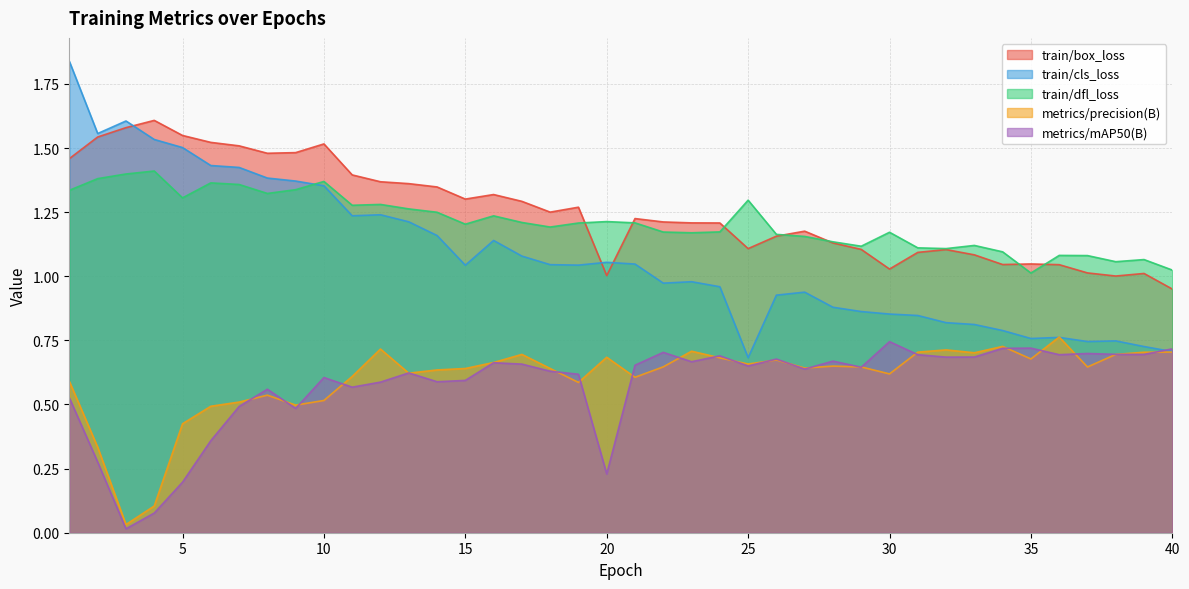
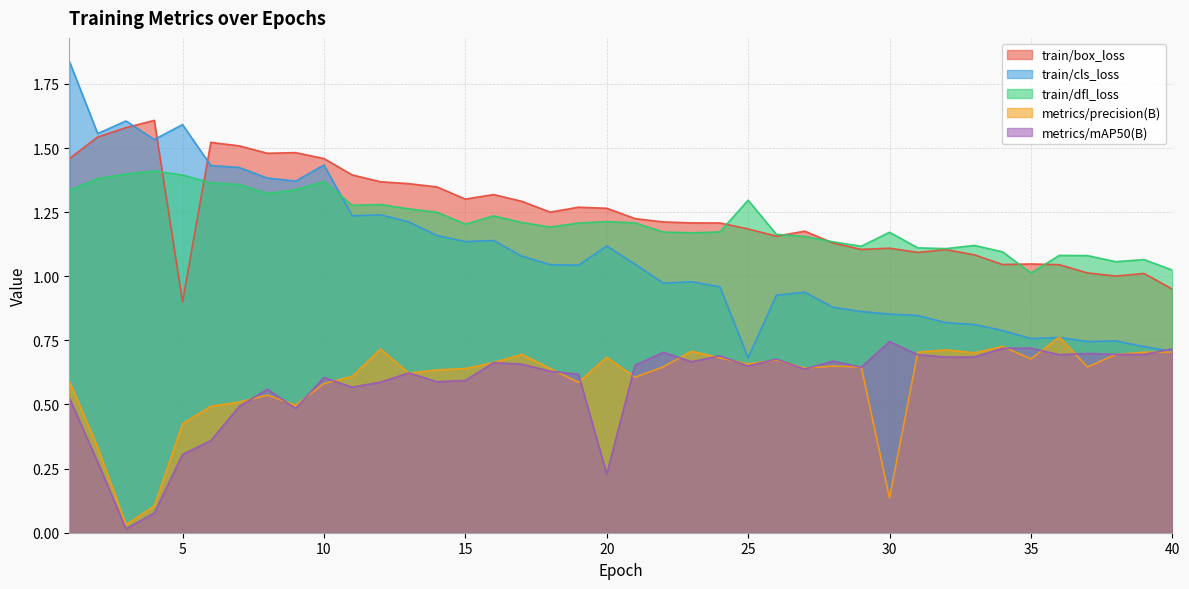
train/box_loss, 5: 1.55 -> 0.90
train/cls_loss, 5: 1.50 -> 1.59
train/dfl_loss, 5: 1.31 -> 1.39
metrics/mAP50(B), 5: 0.20 -> 0.31
train/box_loss, 10: 1.52 -> 1.46
train/cls_loss, 10: 1.35 -> 1.43
metrics/precision(B), 10: 0.52 -> 0.58
train/cls_loss, 15: 1.04 -> 1.14
train/box_loss, 20: 1.00 -> 1.27
train/cls_loss, 20: 1.05 -> 1.12
train/box_loss, 25: 1.11 -> 1.18
train/box_loss, 30: 1.03 -> 1.11
metrics/precision(B), 30: 0.62 -> 0.14
